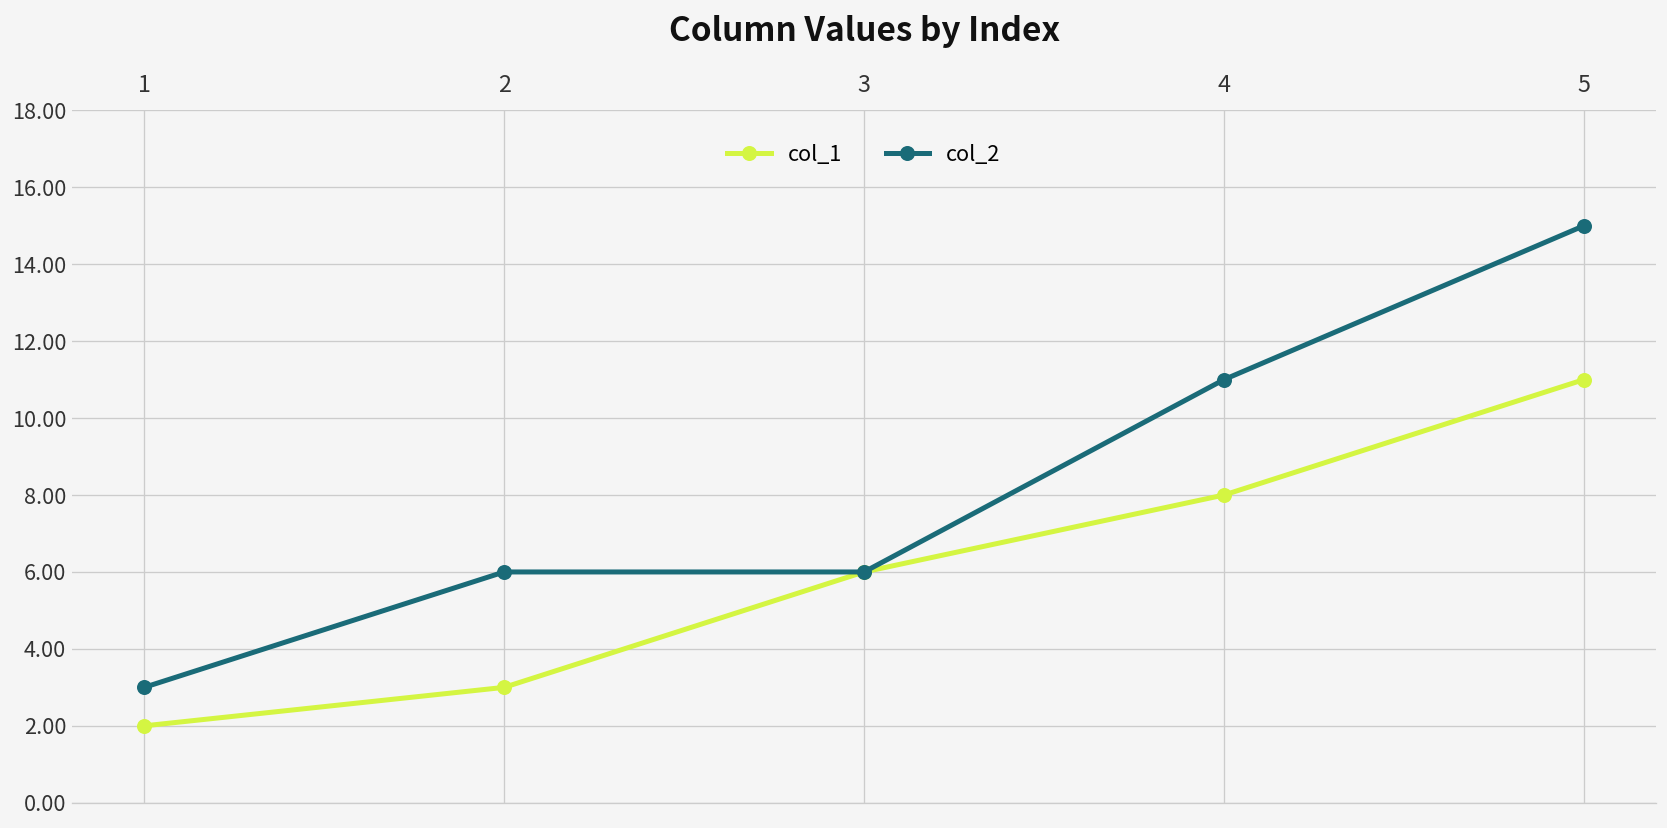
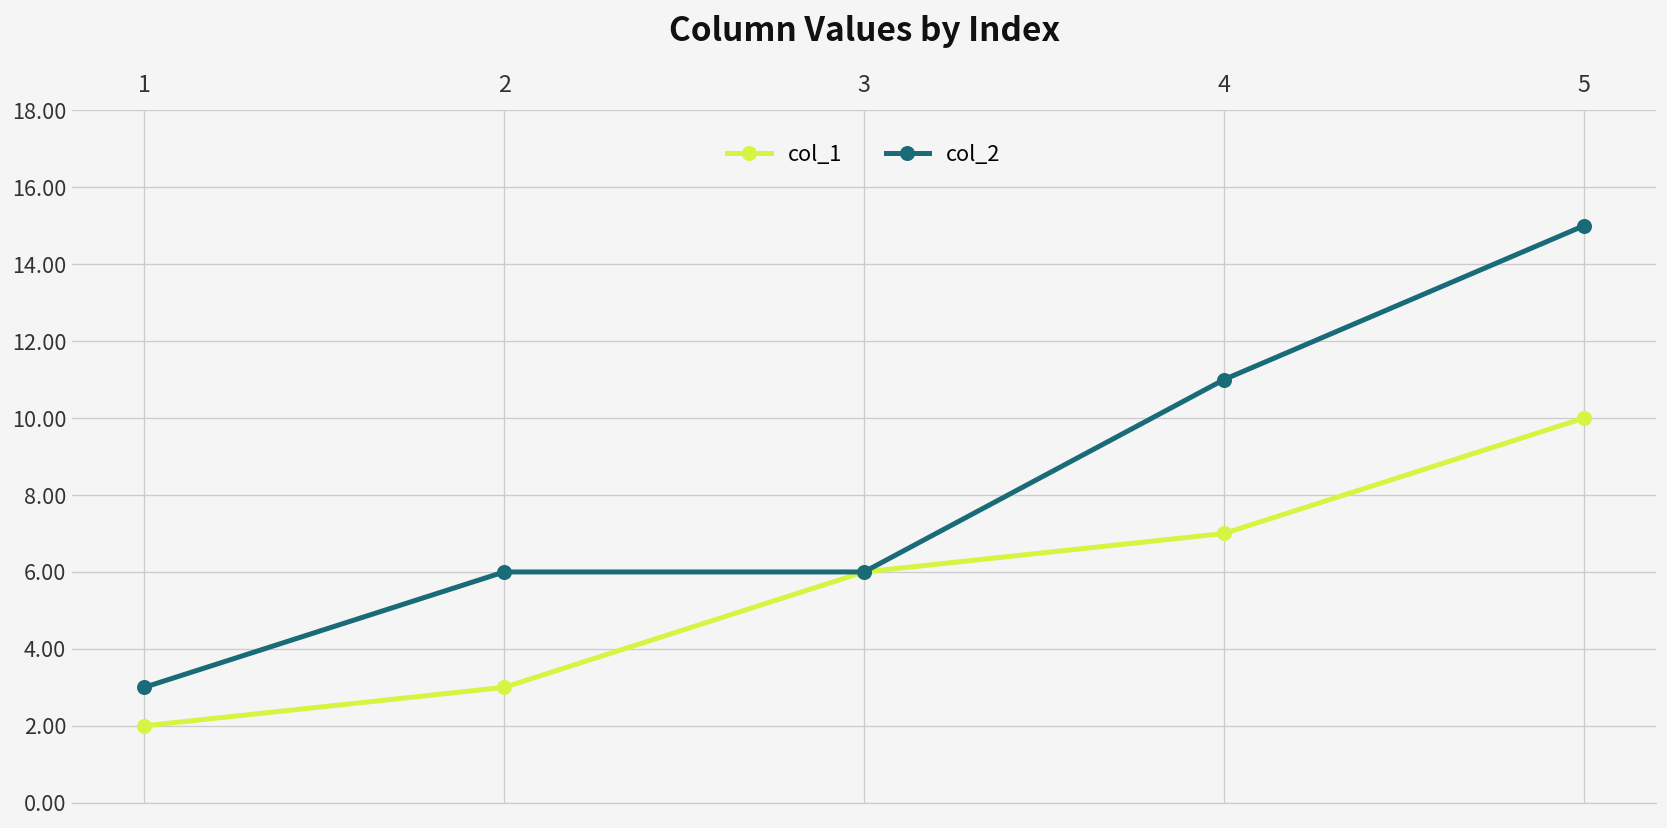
col_1, 4: 8 -> 7
col_1, 5: 11 -> 10
